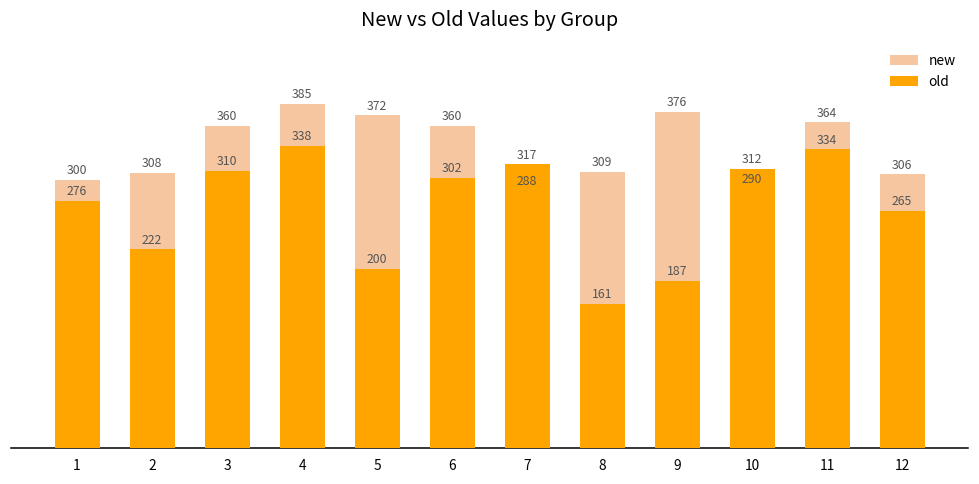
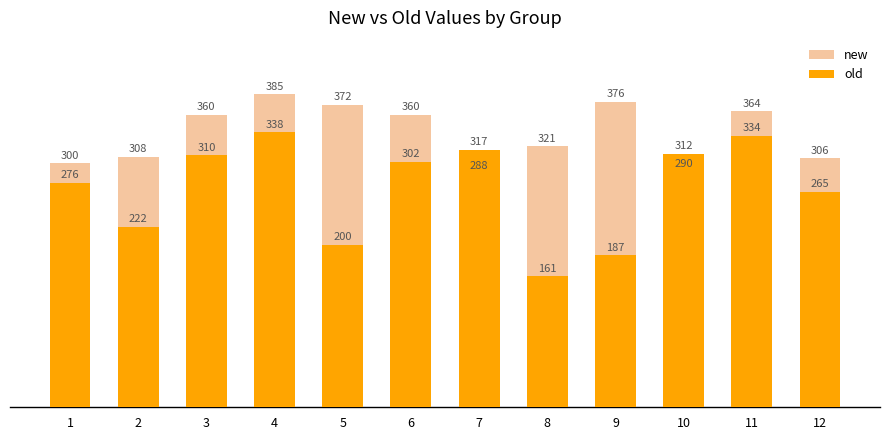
new, 8: 309 -> 321
